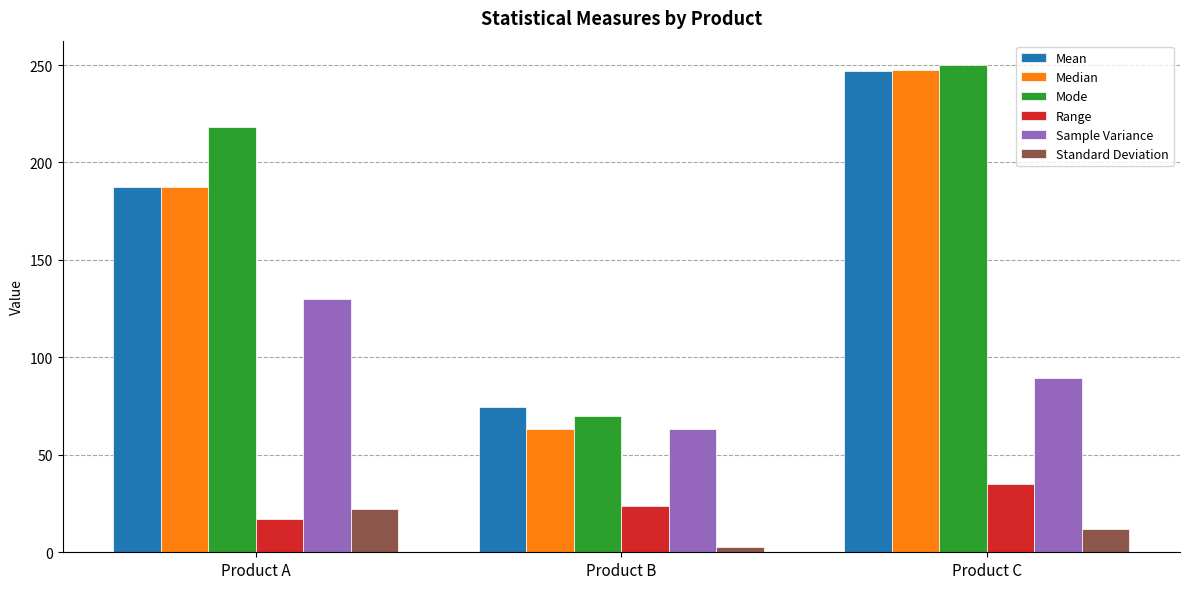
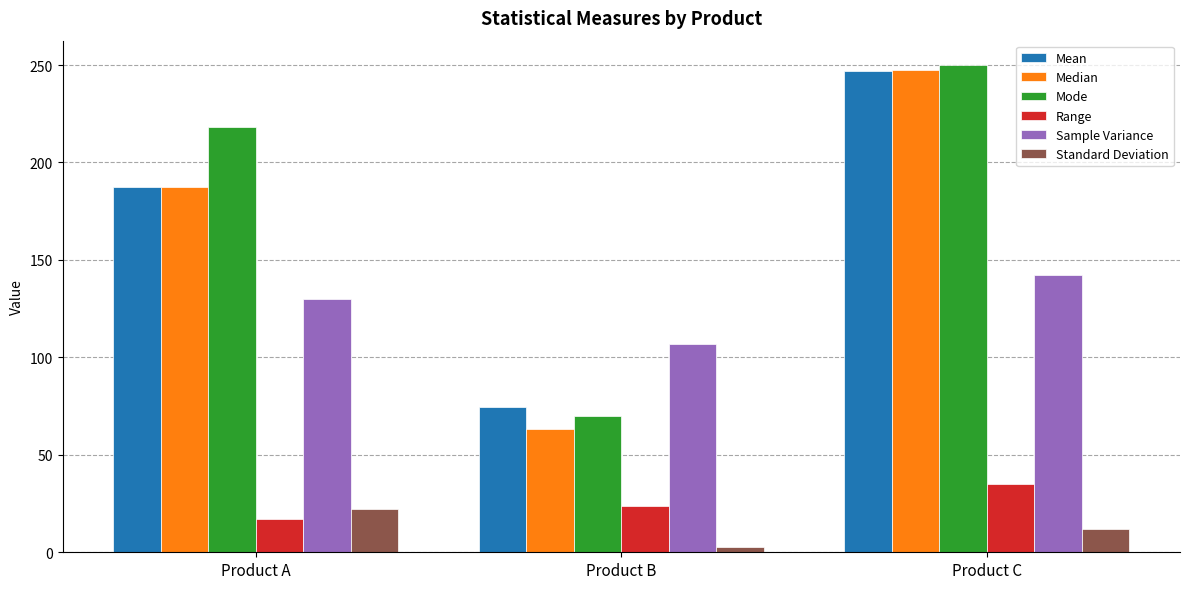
Sample Variance, Product B: 63 -> 107
Sample Variance, Product C: 89 -> 142
